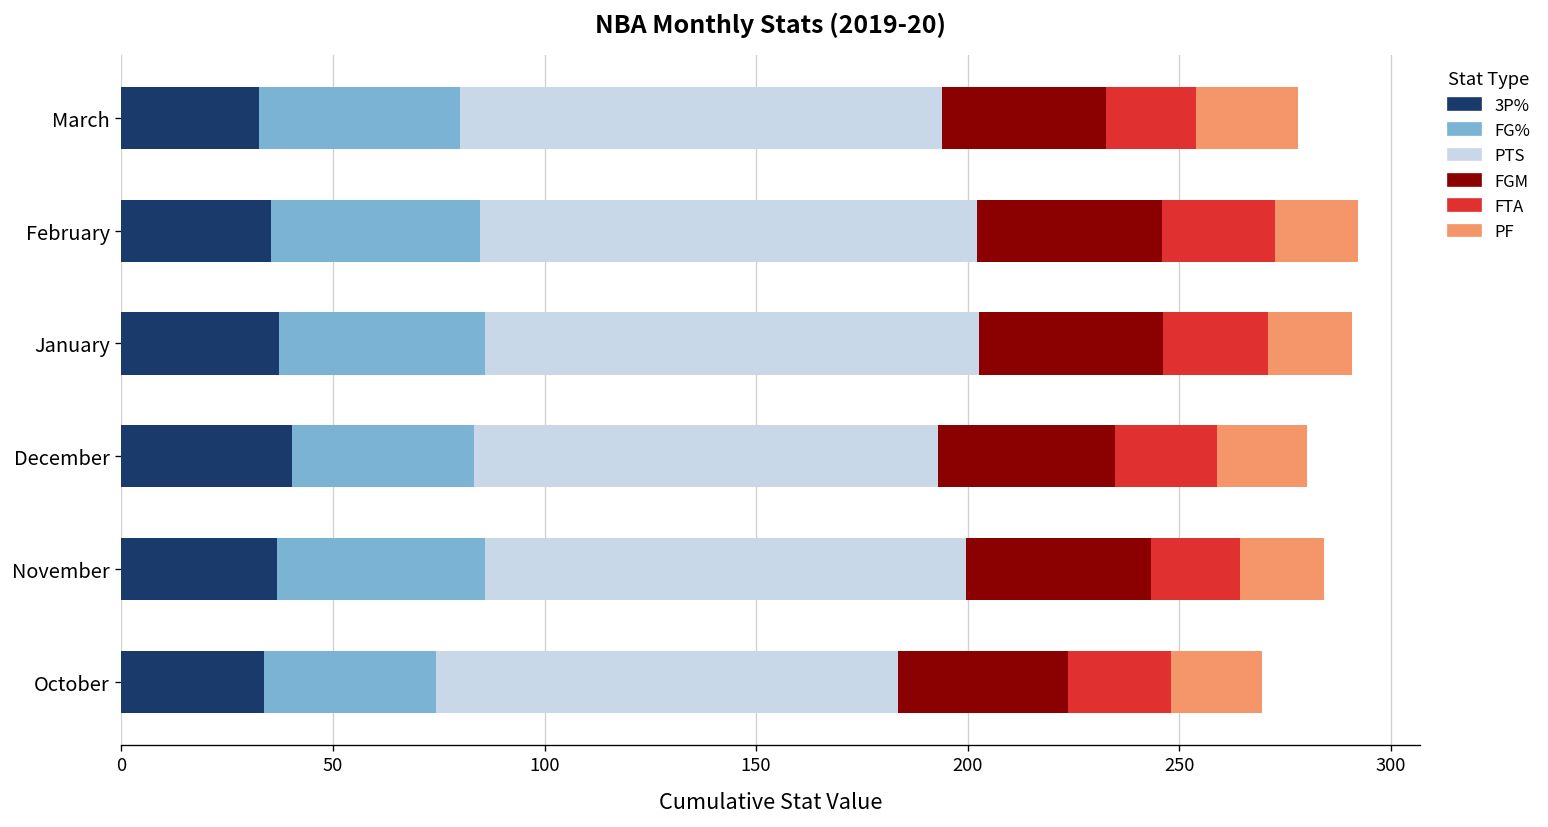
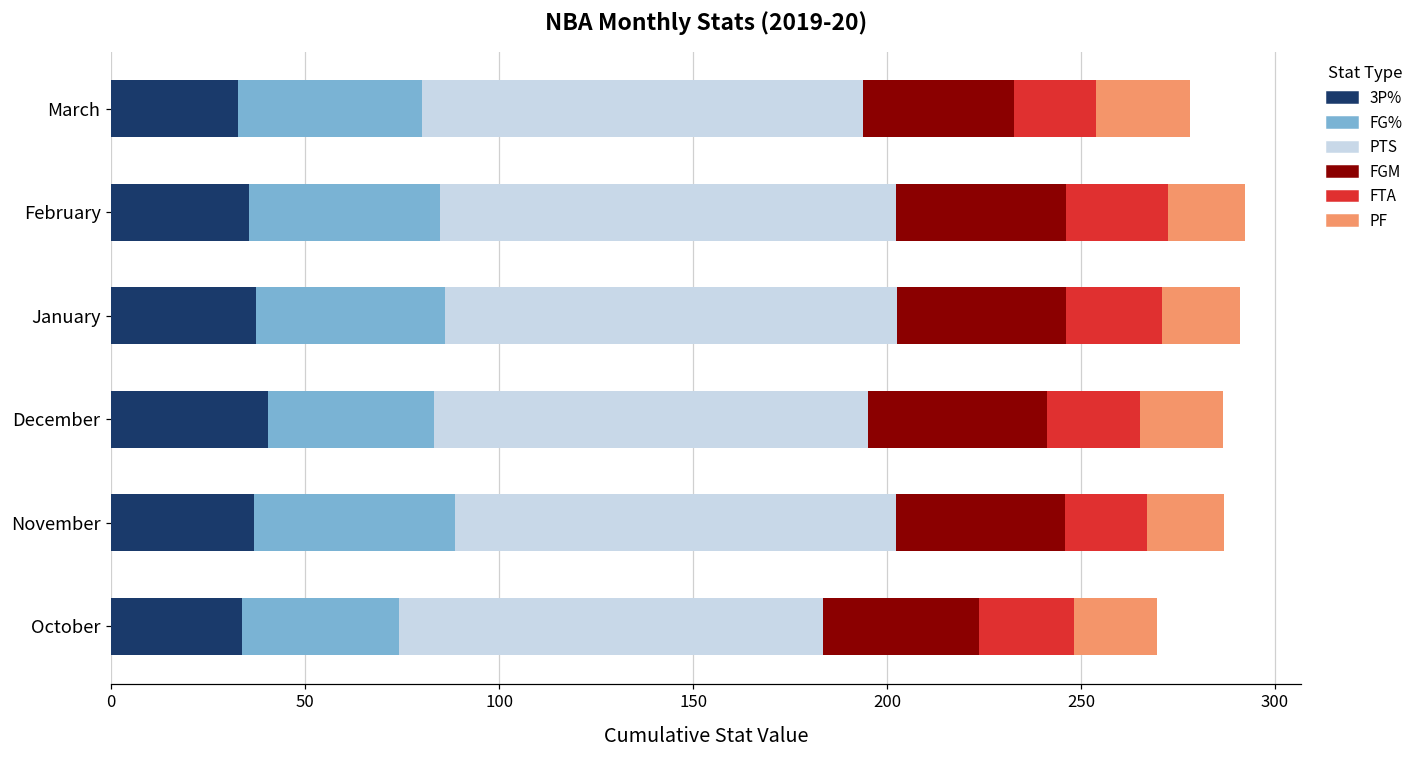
PTS, December: 110 -> 112
FGM, December: 42 -> 46
FG%, November: 49 -> 52
